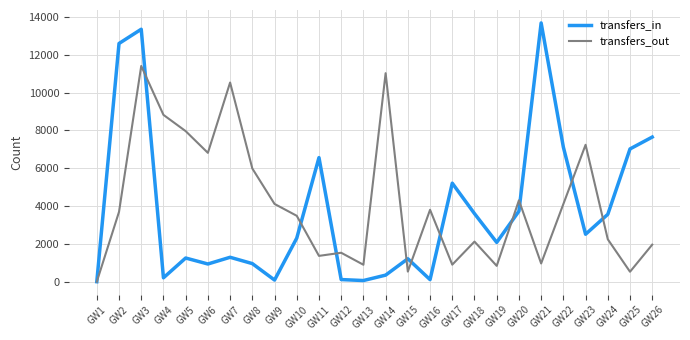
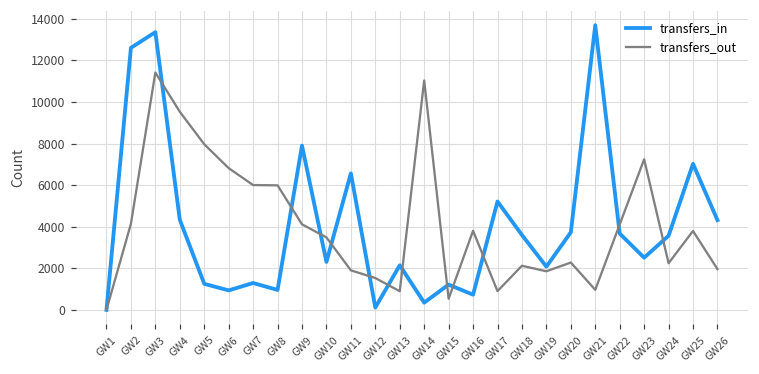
transfers_out, GW2: 3700 -> 4100
transfers_in, GW4: 200 -> 4300
transfers_out, GW4: 8800 -> 9500
transfers_out, GW7: 10500 -> 6000
transfers_in, GW9: 100 -> 7900
transfers_out, GW11: 1400 -> 1900
transfers_in, GW13: 100 -> 2100
transfers_in, GW16: 100 -> 700
transfers_out, GW19: 800 -> 1900
transfers_out, GW20: 4300 -> 2300
transfers_in, GW22: 7100 -> 3700
transfers_out, GW25: 500 -> 3800
transfers_in, GW26: 7700 -> 4300
